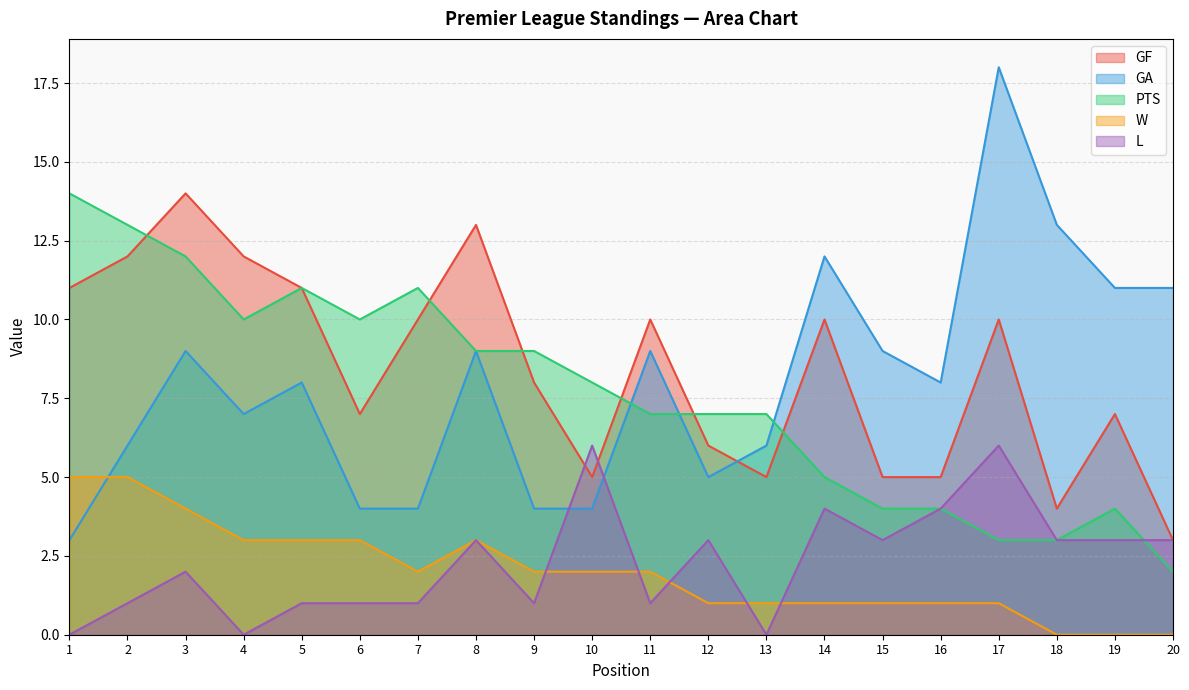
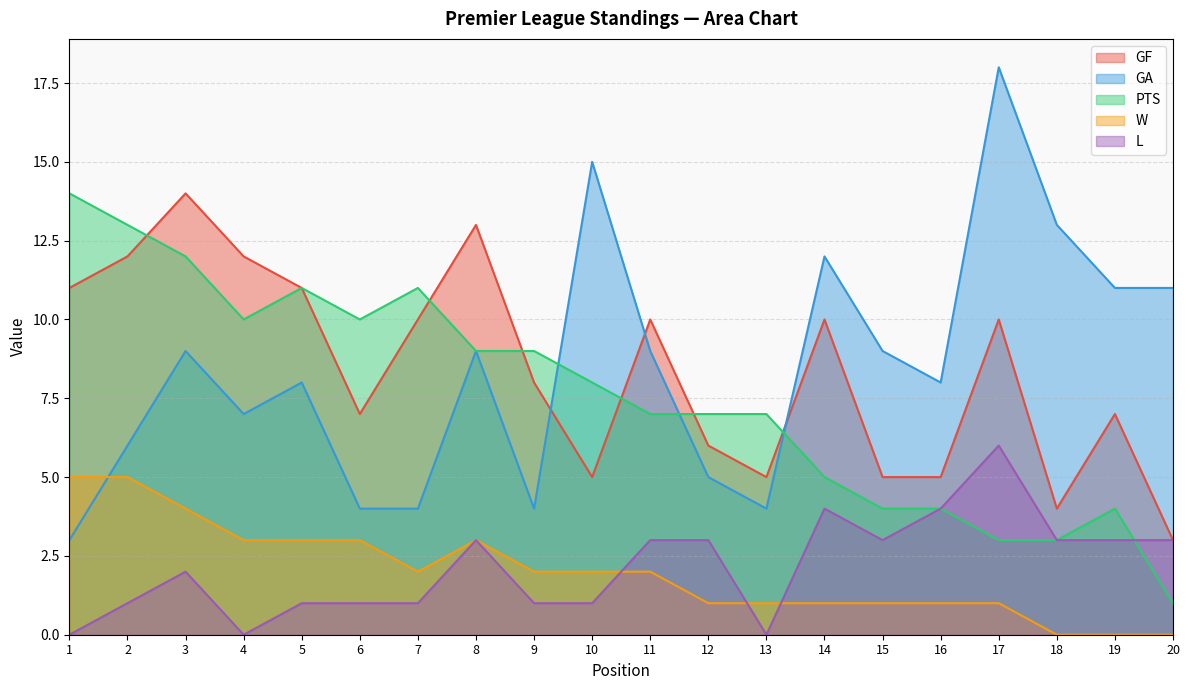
GA, 10: 4 -> 15
L, 10: 6 -> 1
L, 11: 1 -> 3
GA, 13: 6 -> 4
PTS, 20: 2 -> 1
